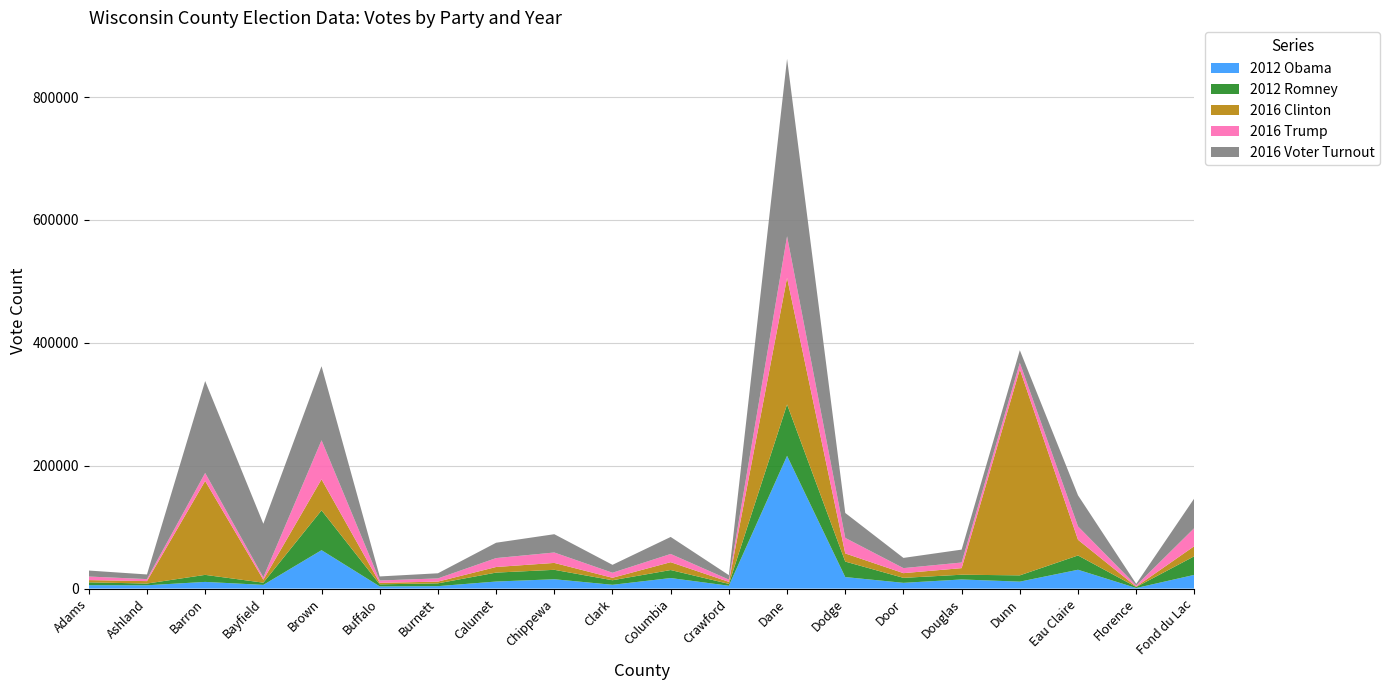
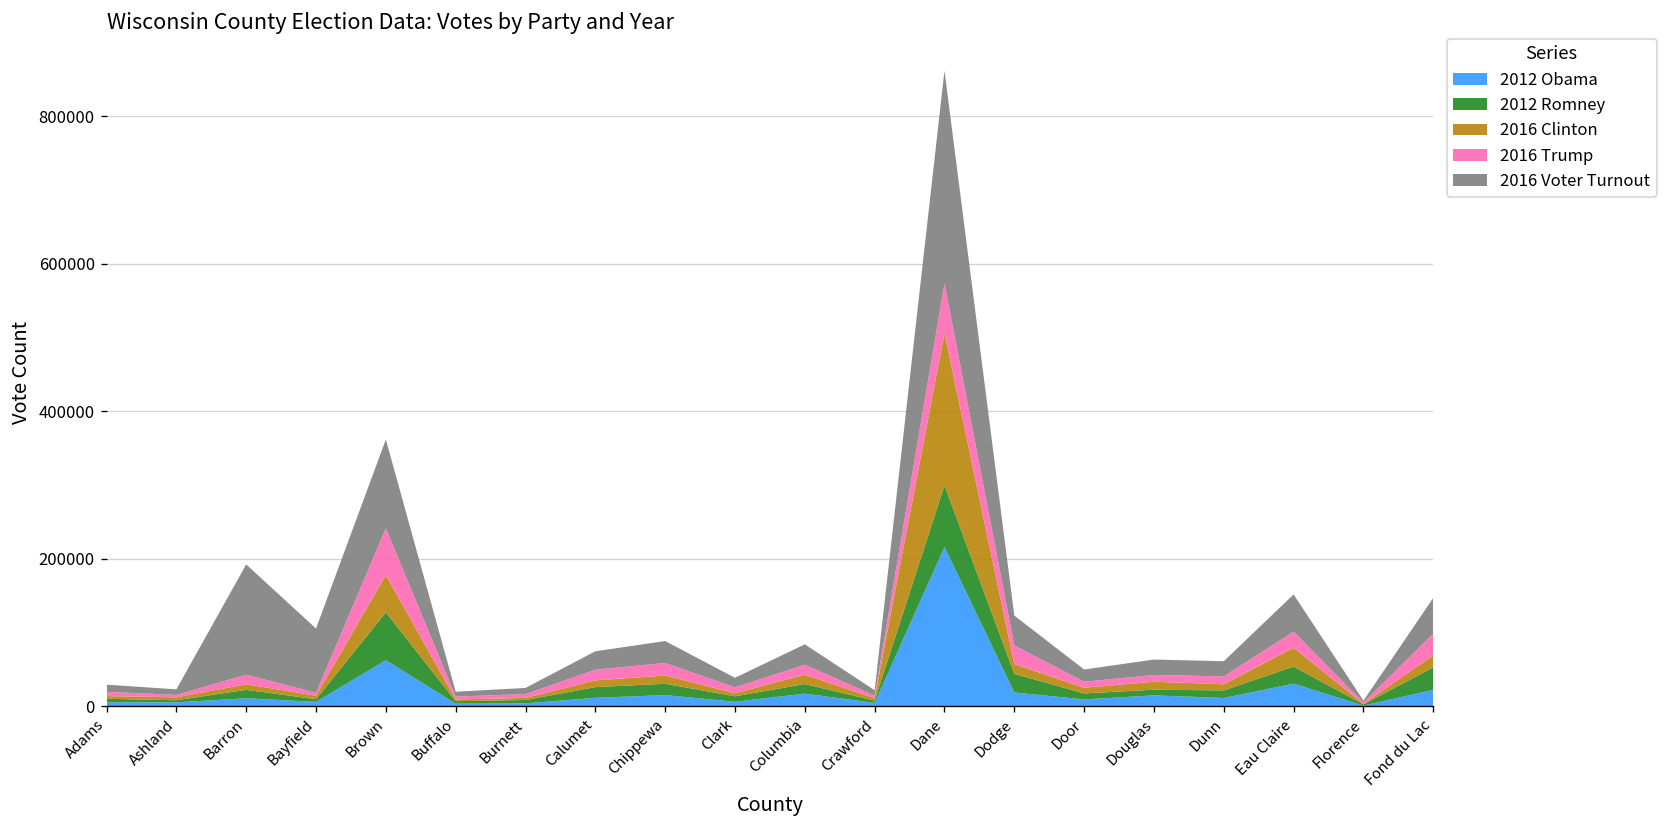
2016 Clinton, Barron: 150000 -> 10000
2016 Clinton, Dunn: 340000 -> 10000
